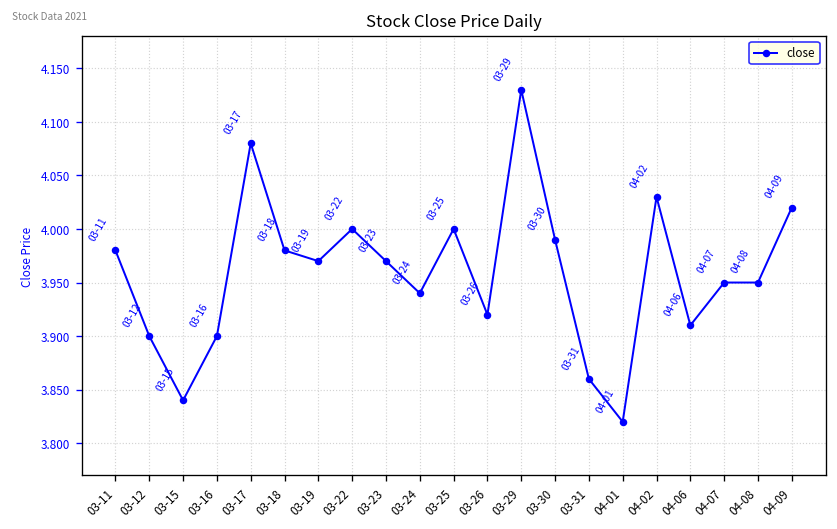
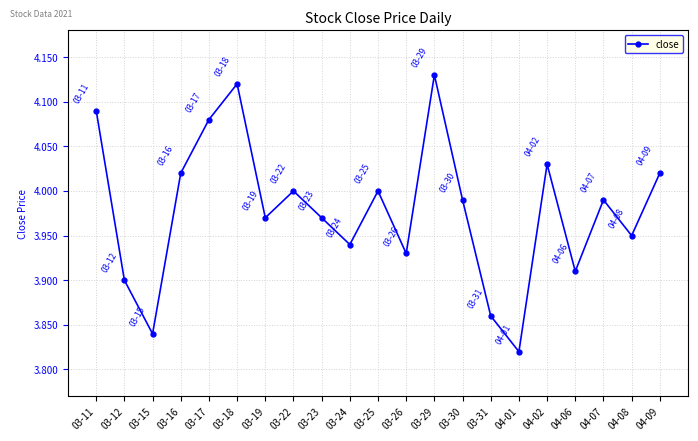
03-11: 3.98 -> 4.09
03-16: 3.90 -> 4.02
03-18: 3.98 -> 4.12
03-26: 3.92 -> 3.93
04-07: 3.95 -> 3.99
